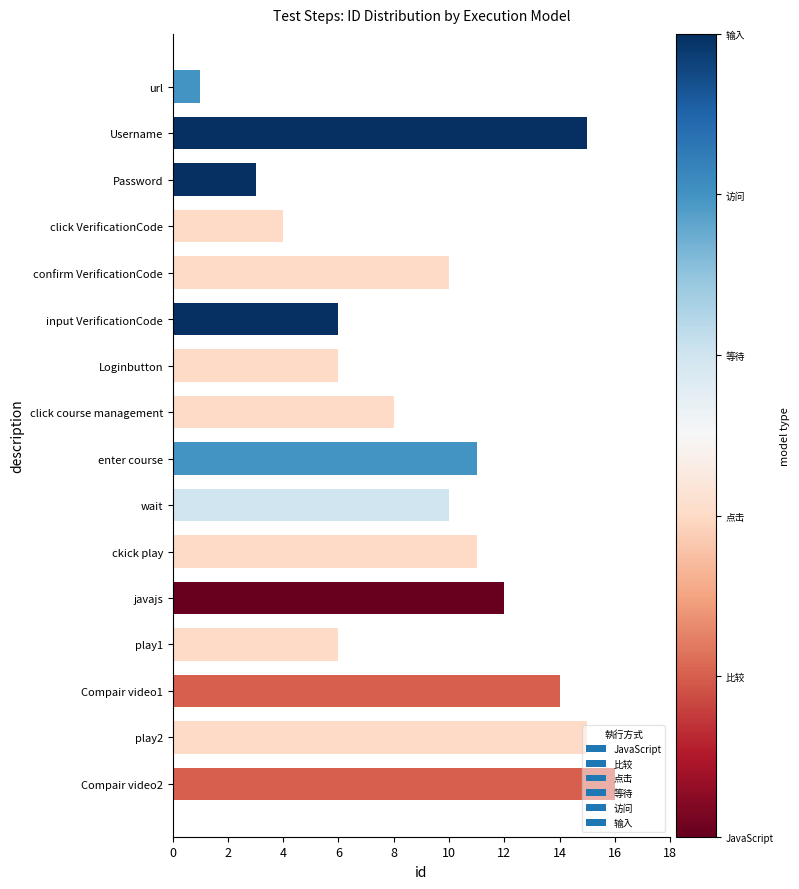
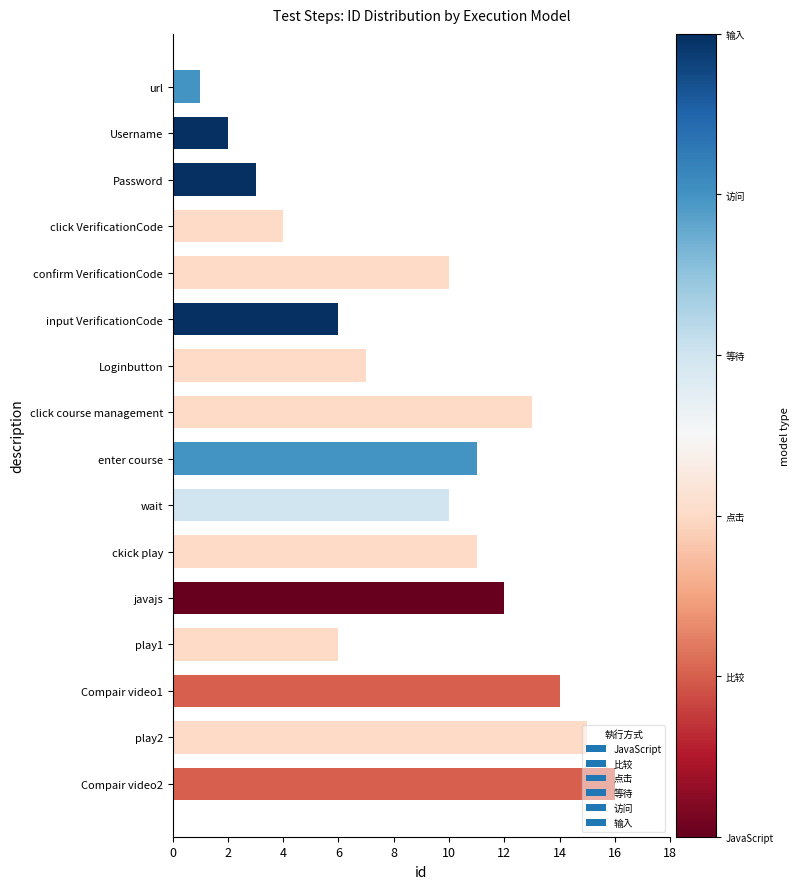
Username: 15 -> 2
Loginbutton: 6 -> 7
click course management: 8 -> 13
